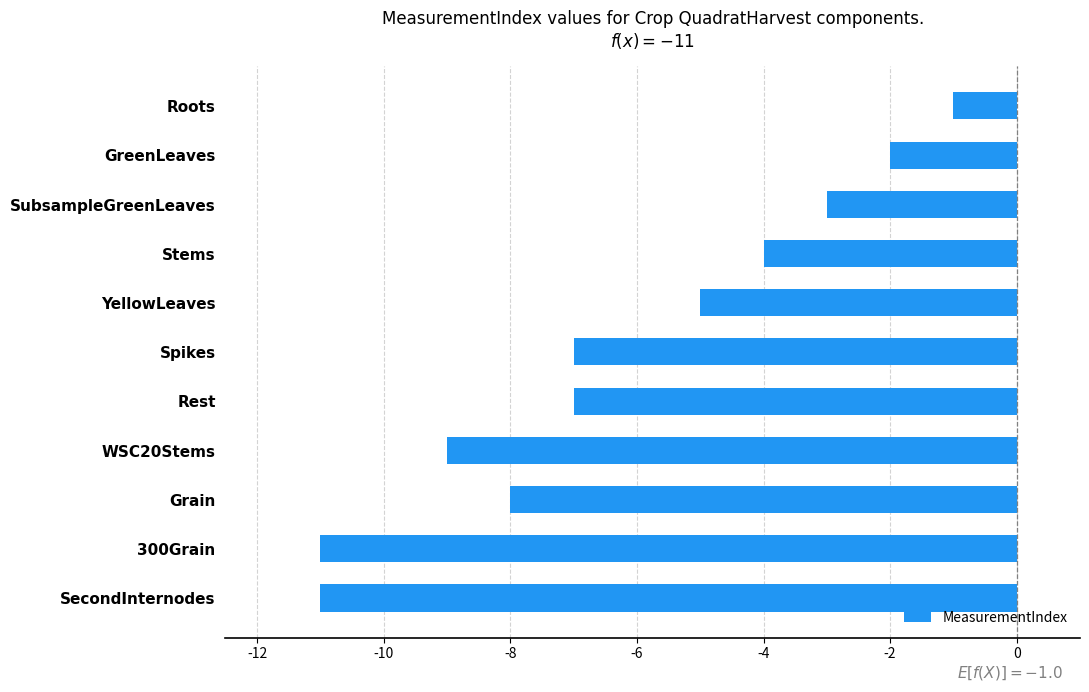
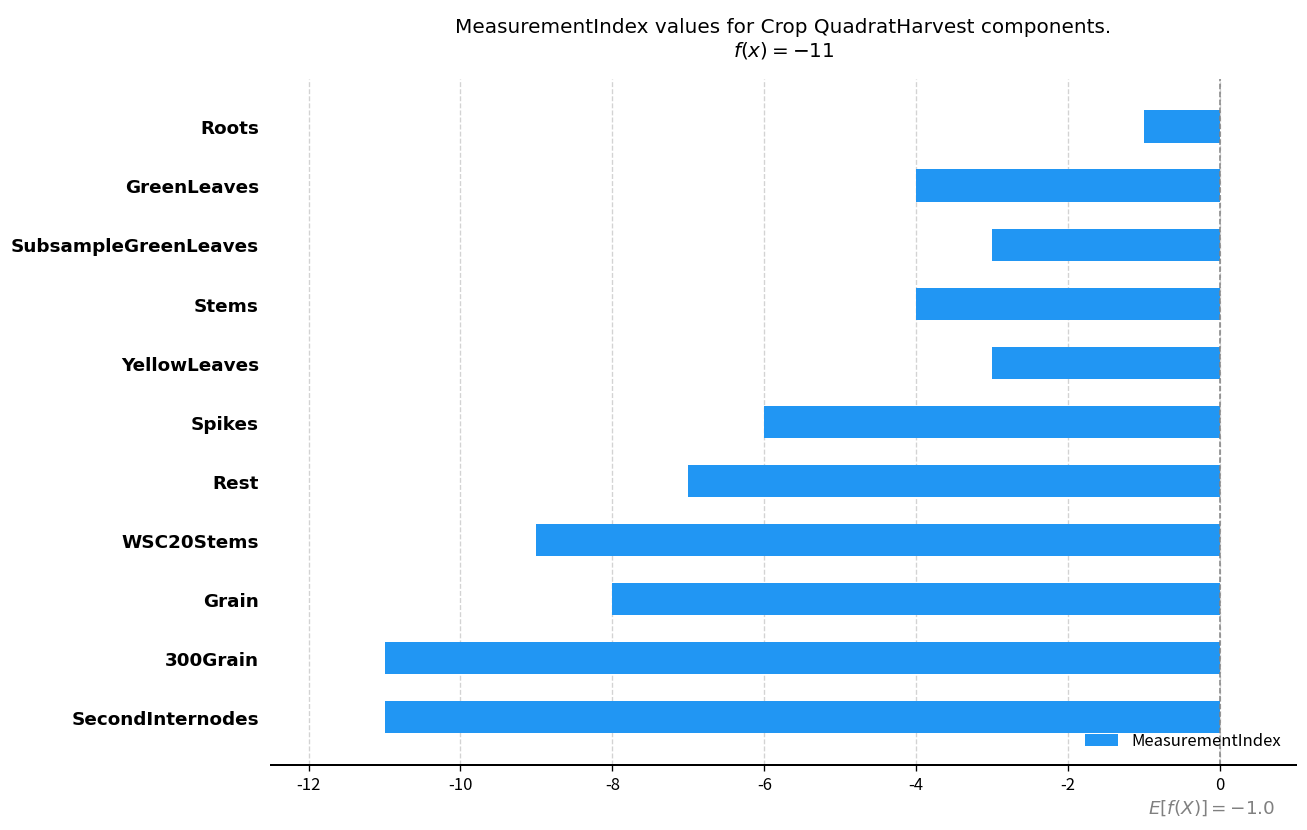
GreenLeaves: -2.0 -> -4.0
YellowLeaves: -5.0 -> -3.0
Spikes: -7.0 -> -6.0
